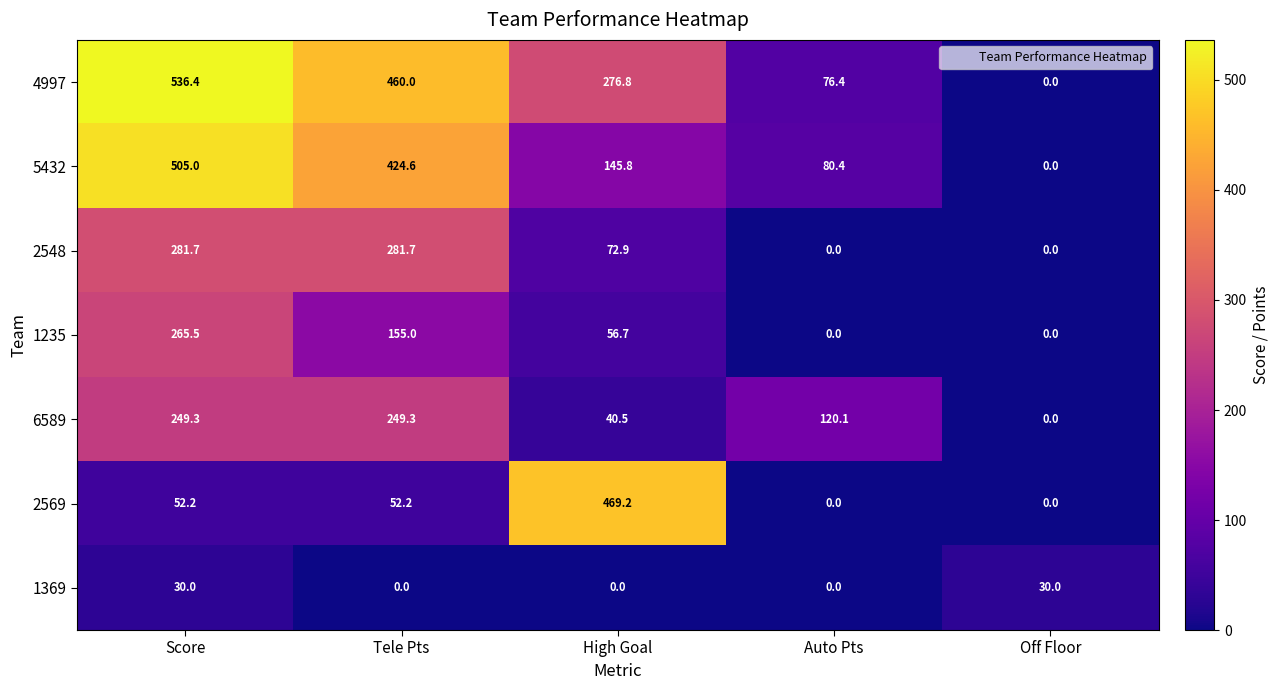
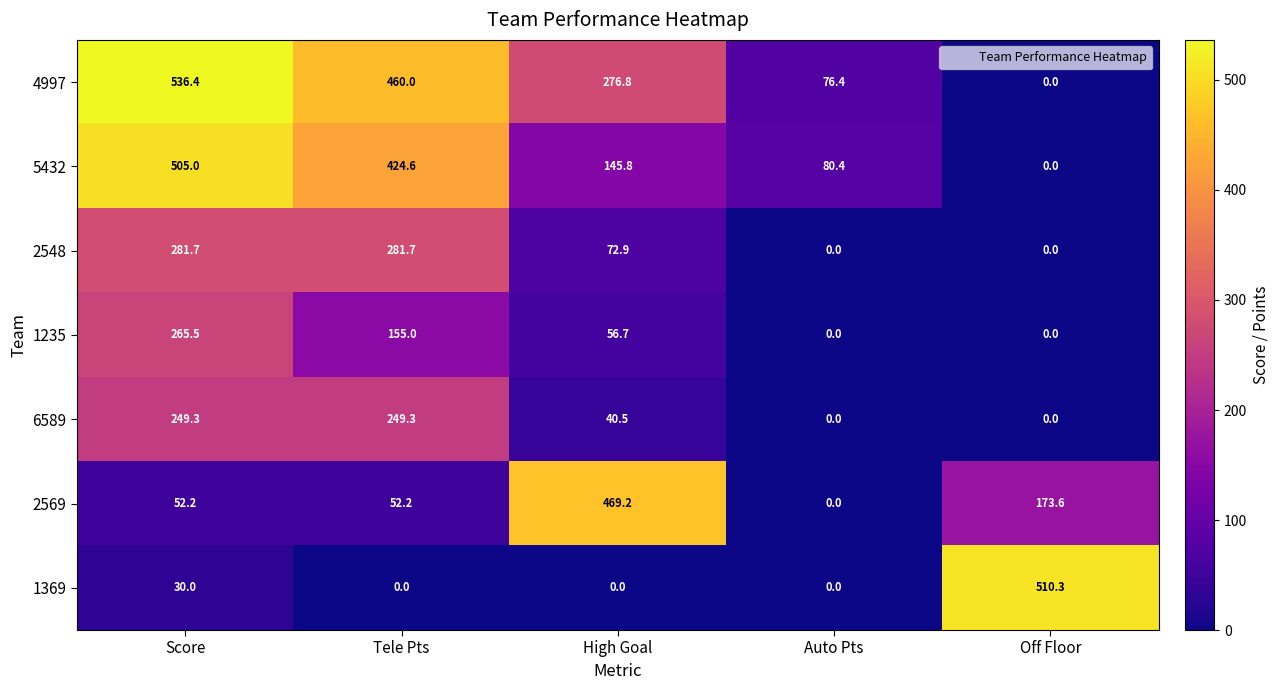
6589, Auto Pts: 120.1 -> 0.0
2569, Off Floor: 0.0 -> 173.6
1369, Off Floor: 30.0 -> 510.3
